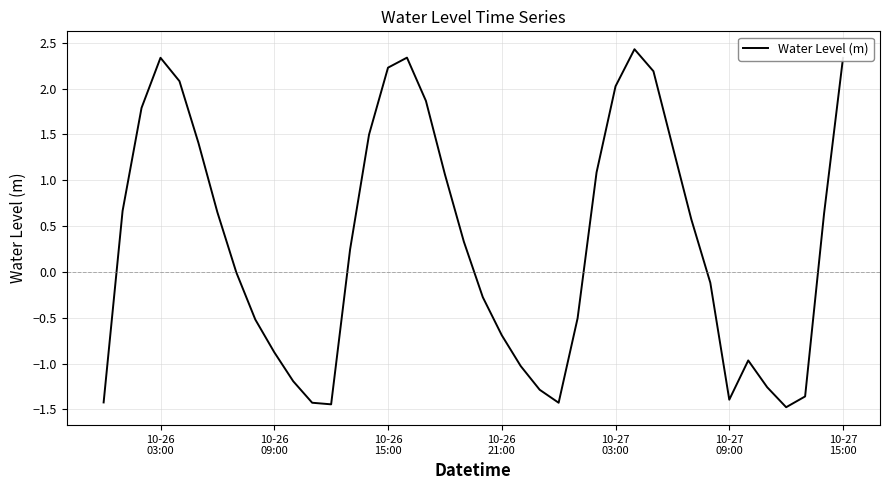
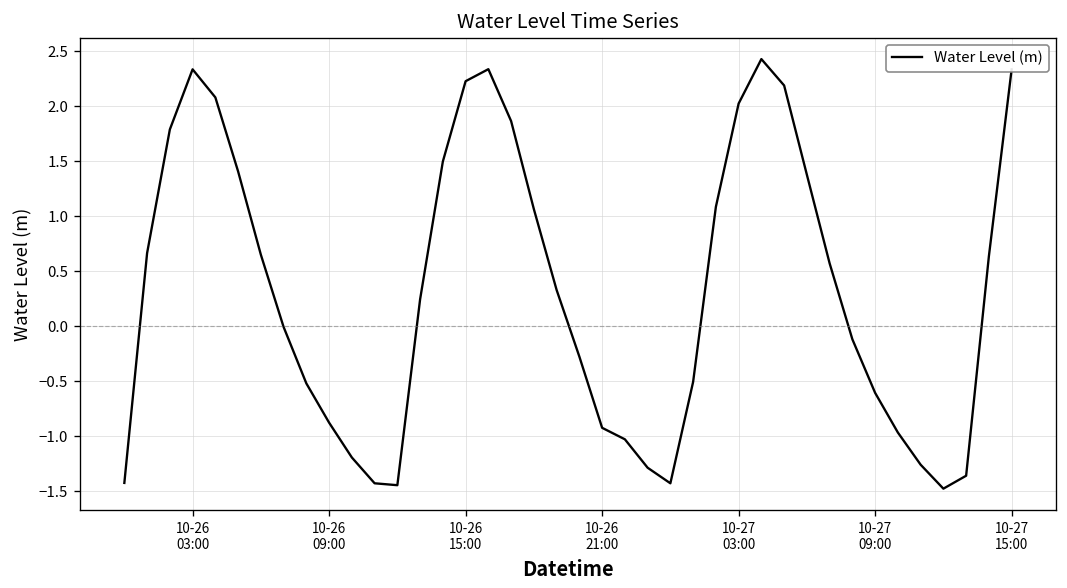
10-26 21:00: -0.7 -> -0.9
10-27 09:00: -1.4 -> -0.6
